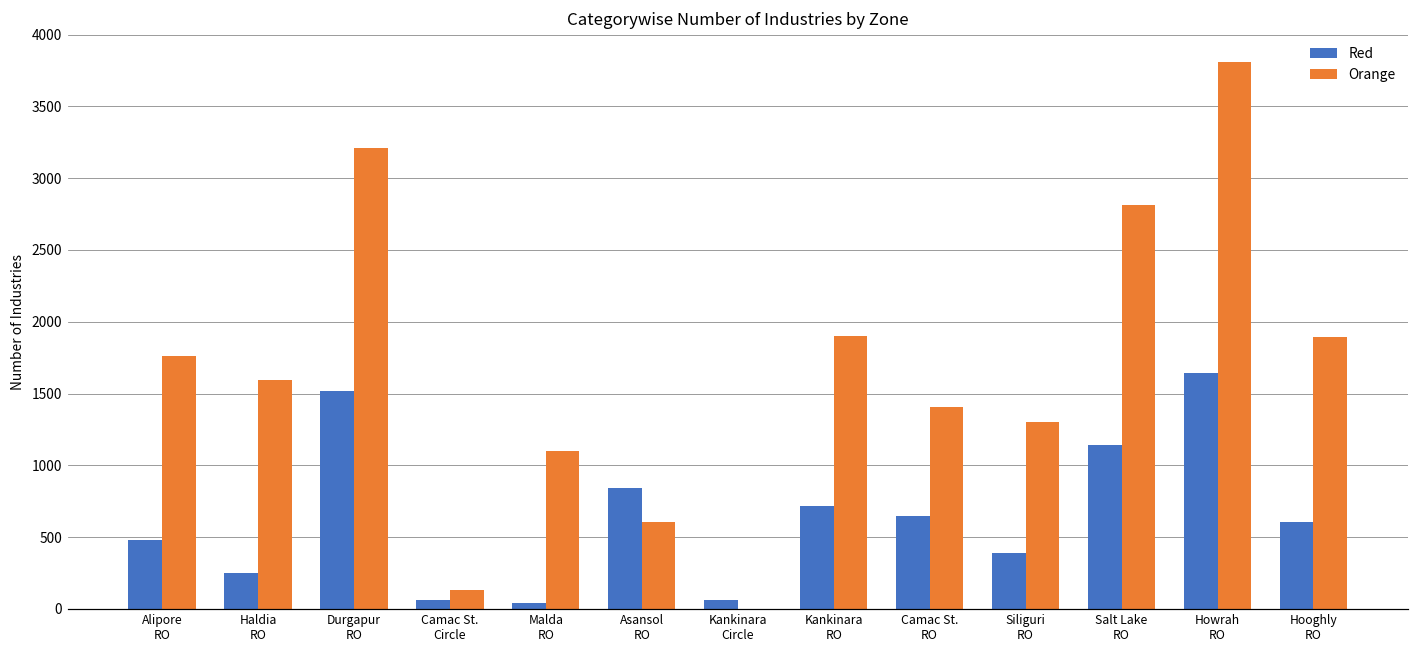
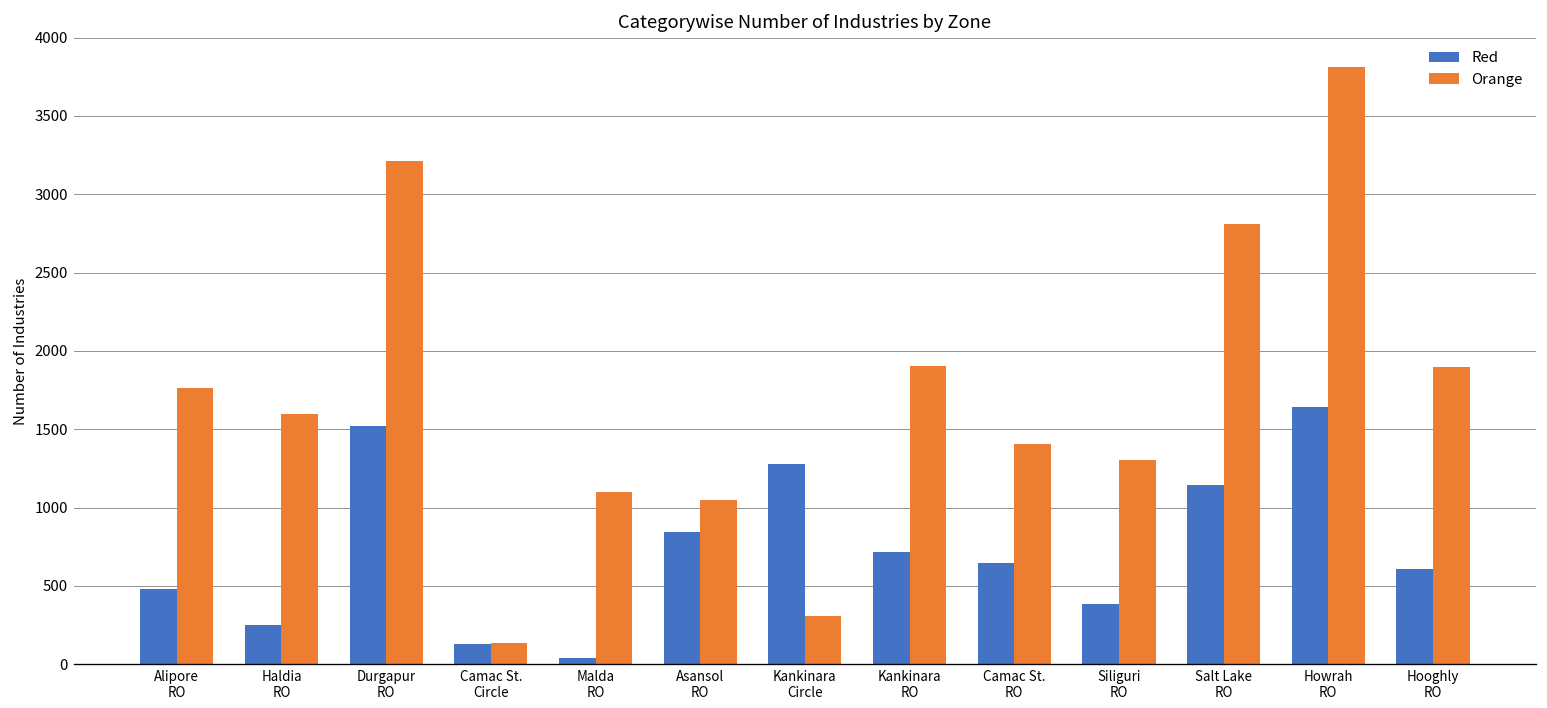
Red, Camac St. Circle: 60 -> 130
Orange, Asansol RO: 610 -> 1050
Red, Kankinara Circle: 60 -> 1280
Orange, Kankinara Circle: 0 -> 310
